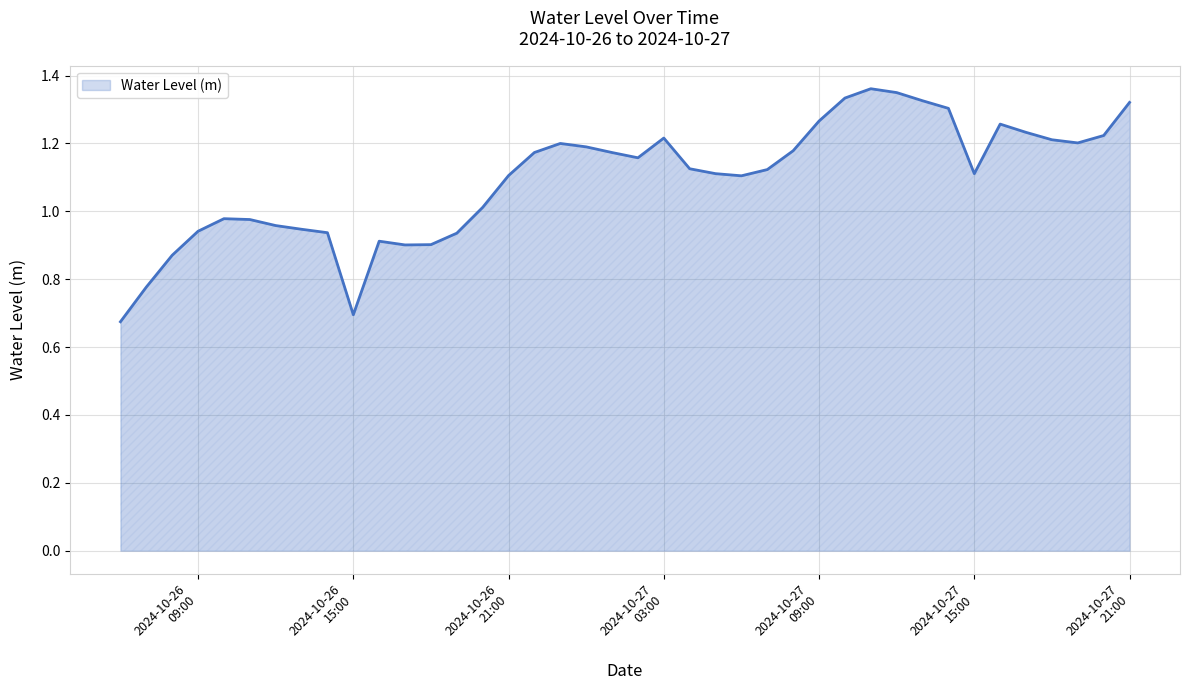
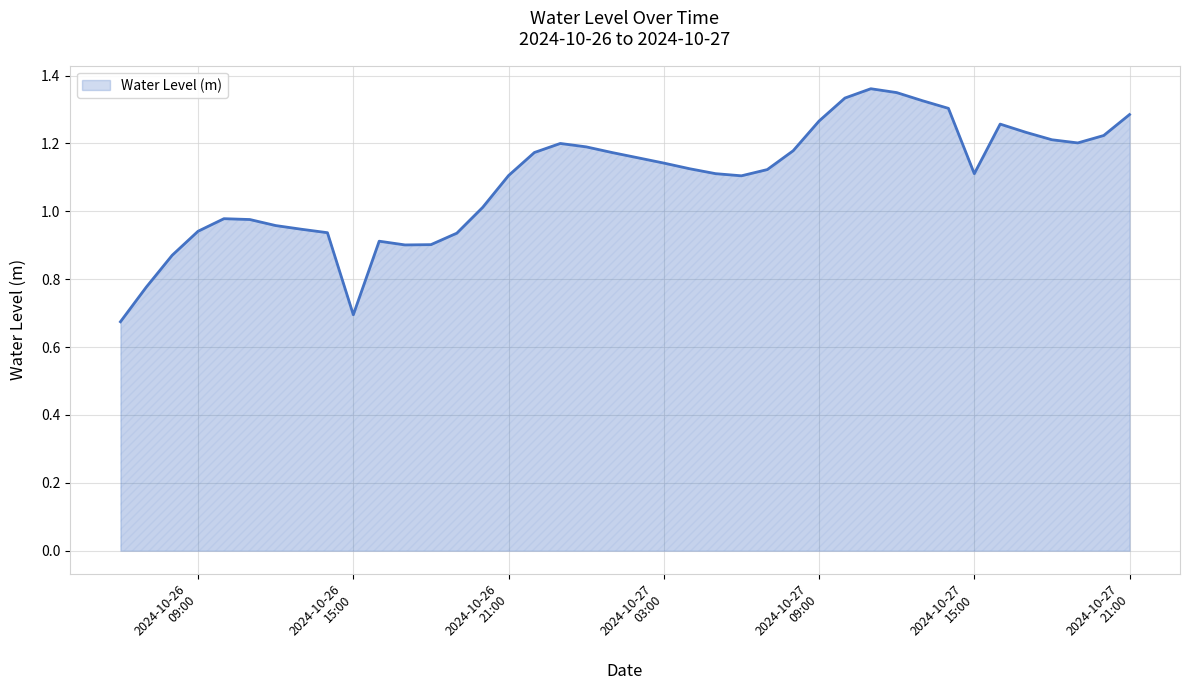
2024-10-27 03:00: 1.22 -> 1.14
2024-10-27 21:00: 1.32 -> 1.29
